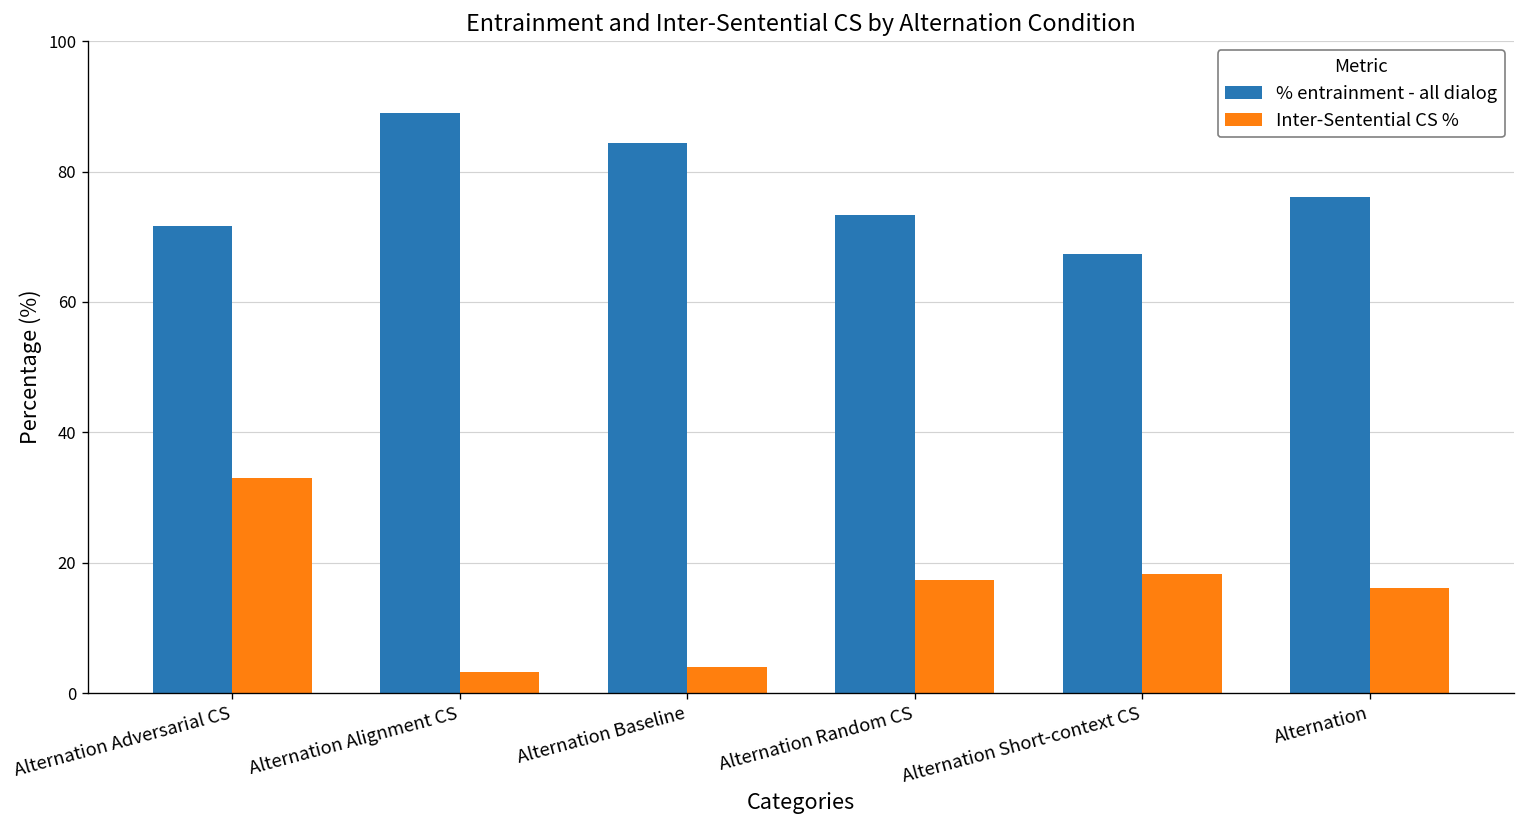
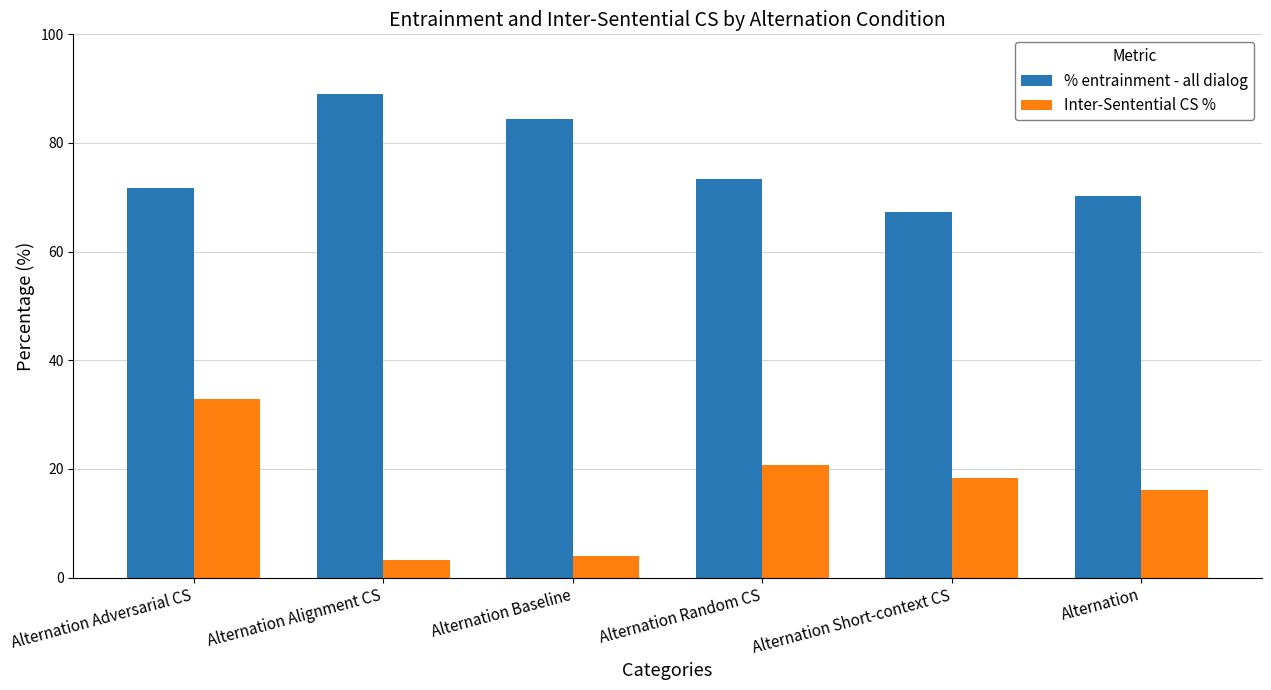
Inter-Sentential CS %, Alternation Random CS: 17 -> 21
% entrainment - all dialog, Alternation: 76 -> 70
